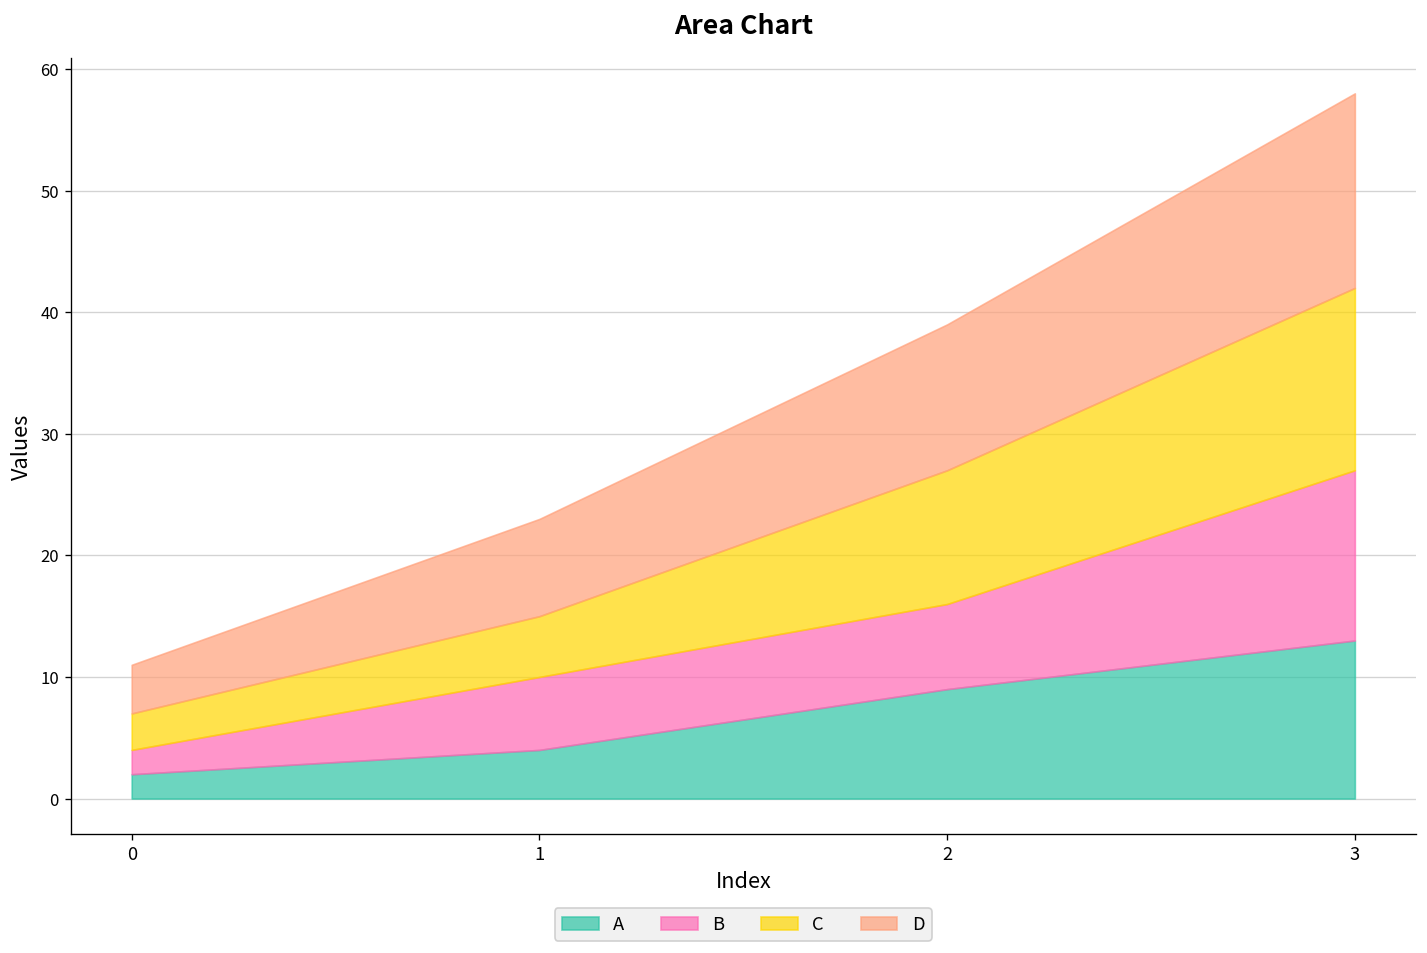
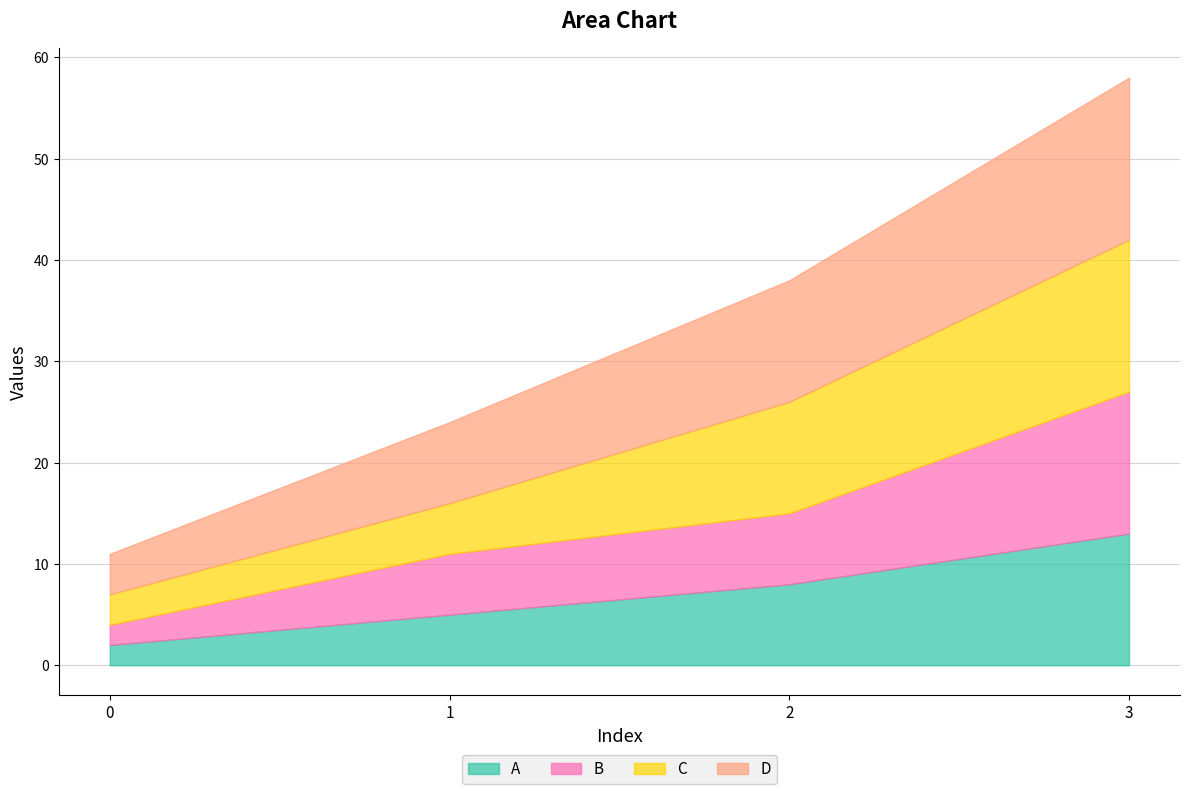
A, 1: 4 -> 5
A, 2: 9 -> 8
